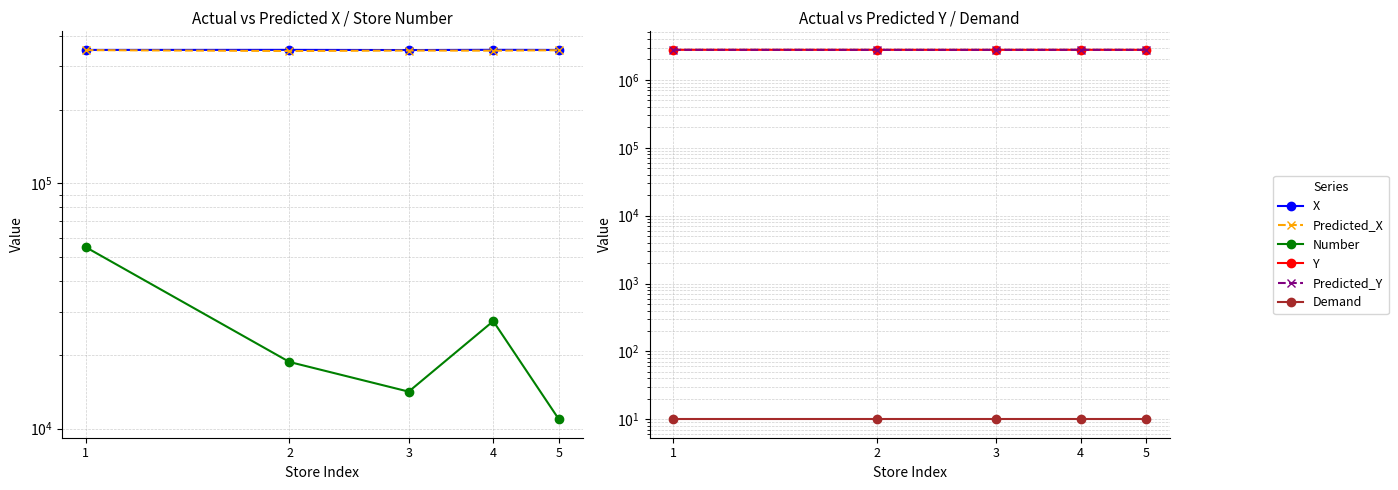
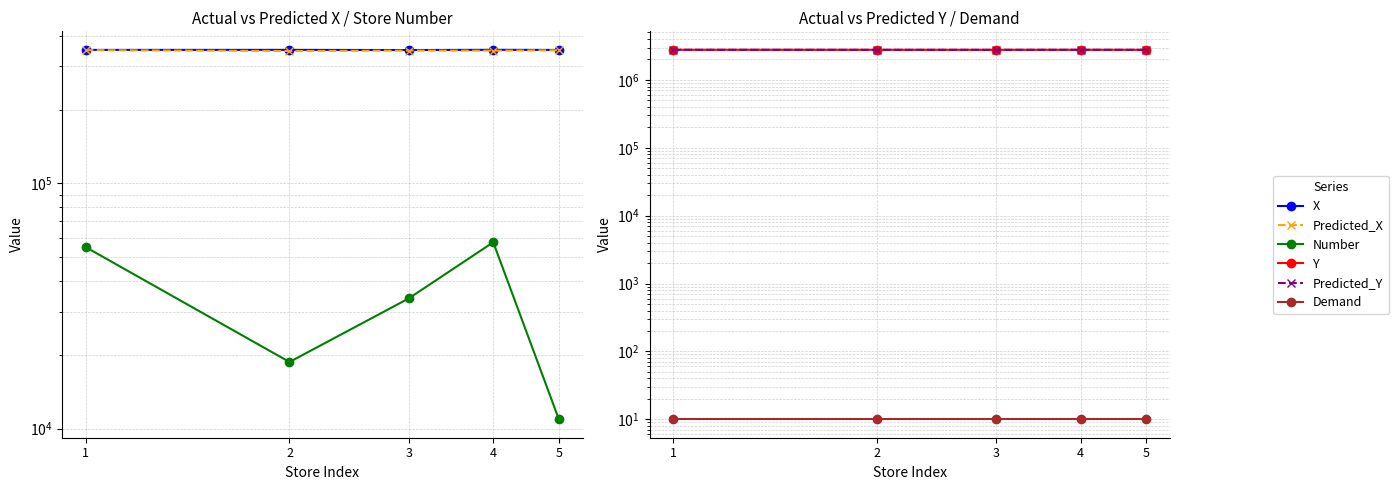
Actual vs Predicted X / Store Number, Number, 3: 14000 -> 34000
Actual vs Predicted X / Store Number, Number, 4: 27000 -> 58000
